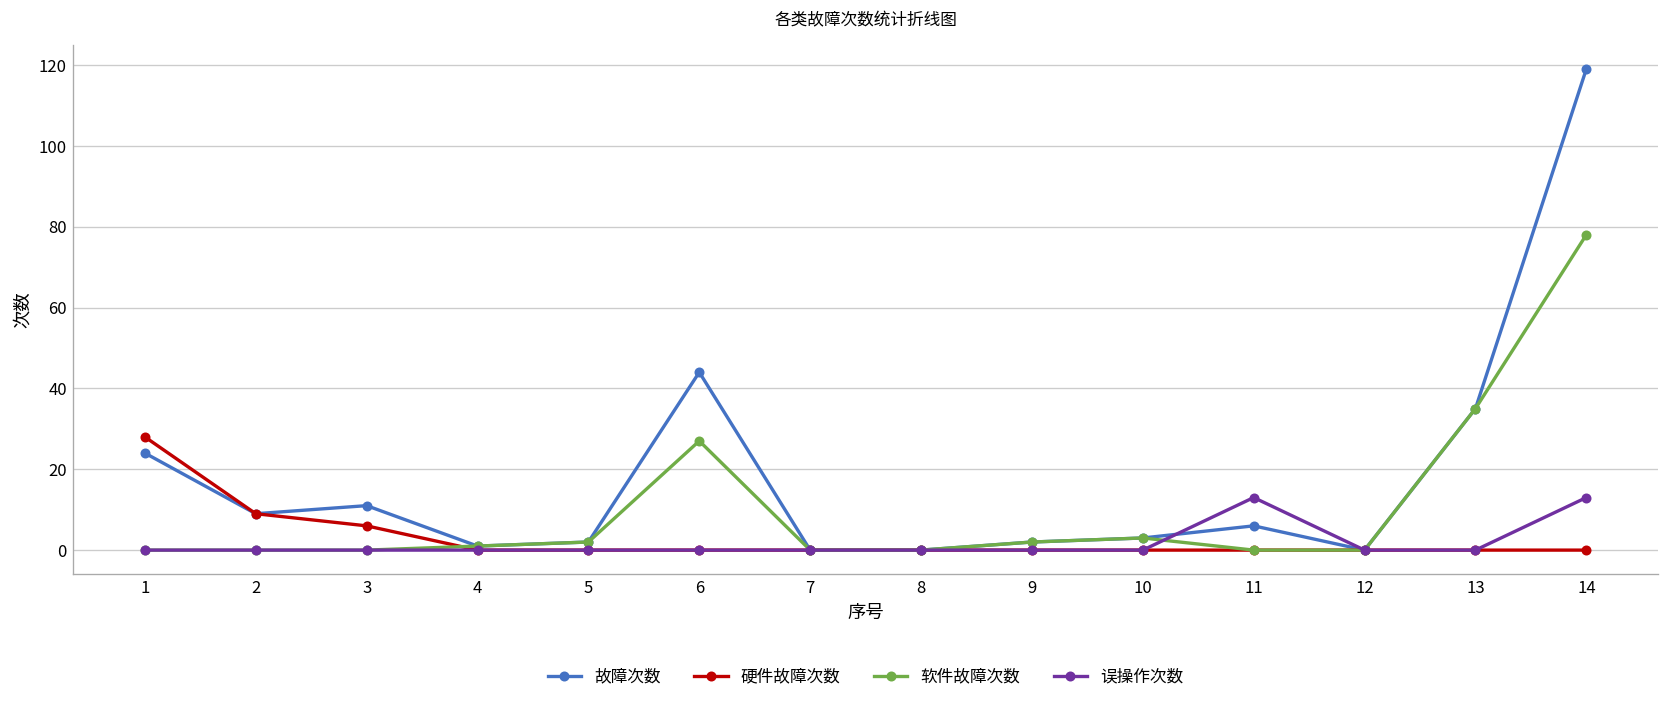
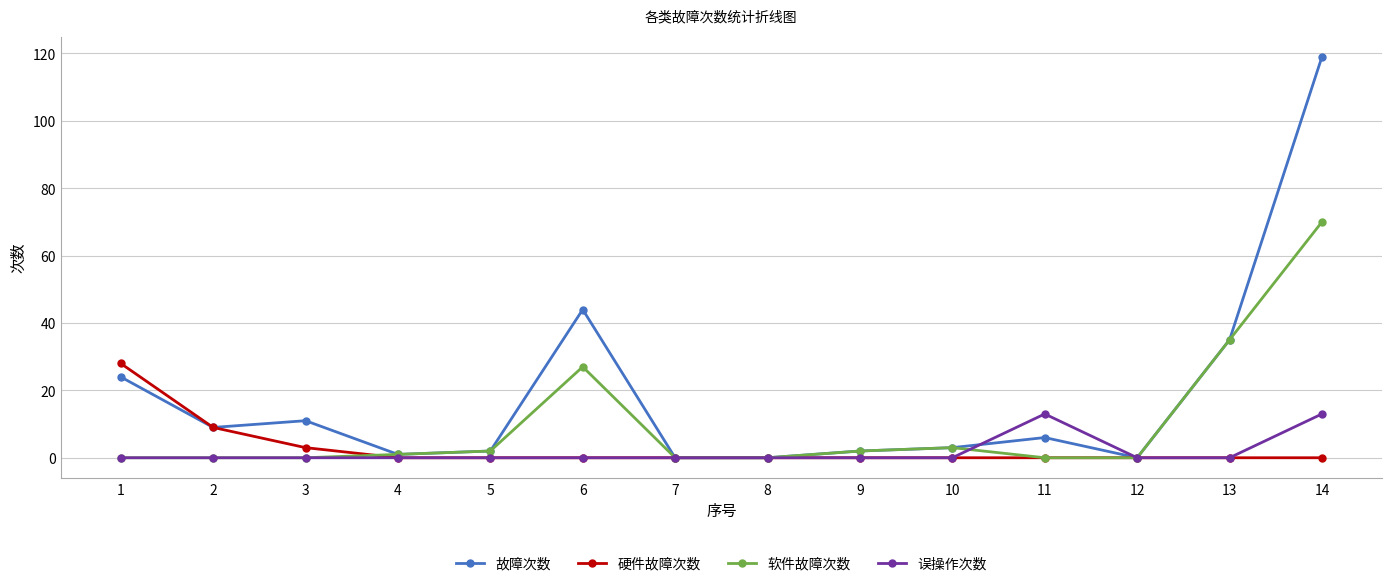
硬件故障次数, 3: 6 -> 3
软件故障次数, 14: 78 -> 70
